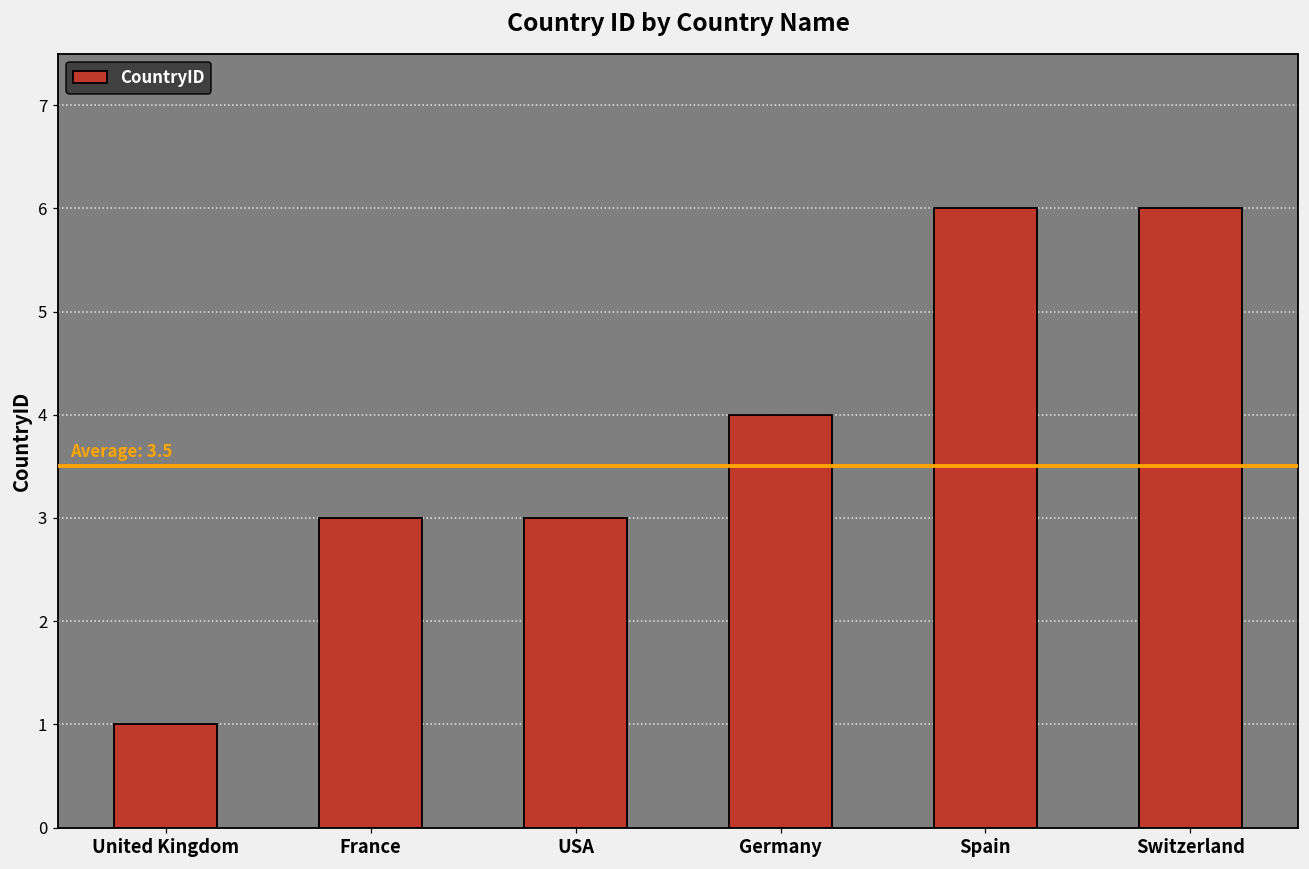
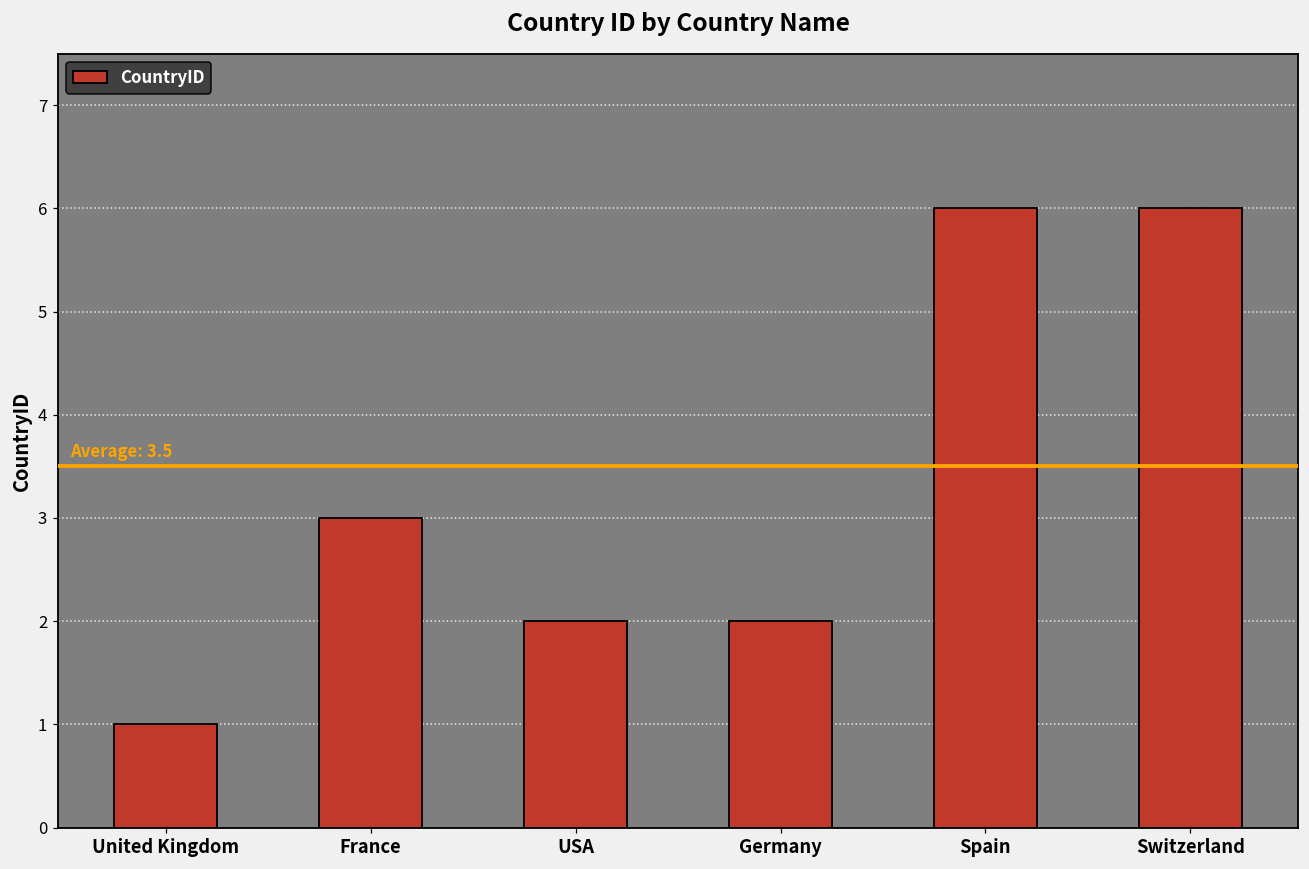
USA: 3 -> 2
Germany: 4 -> 2
